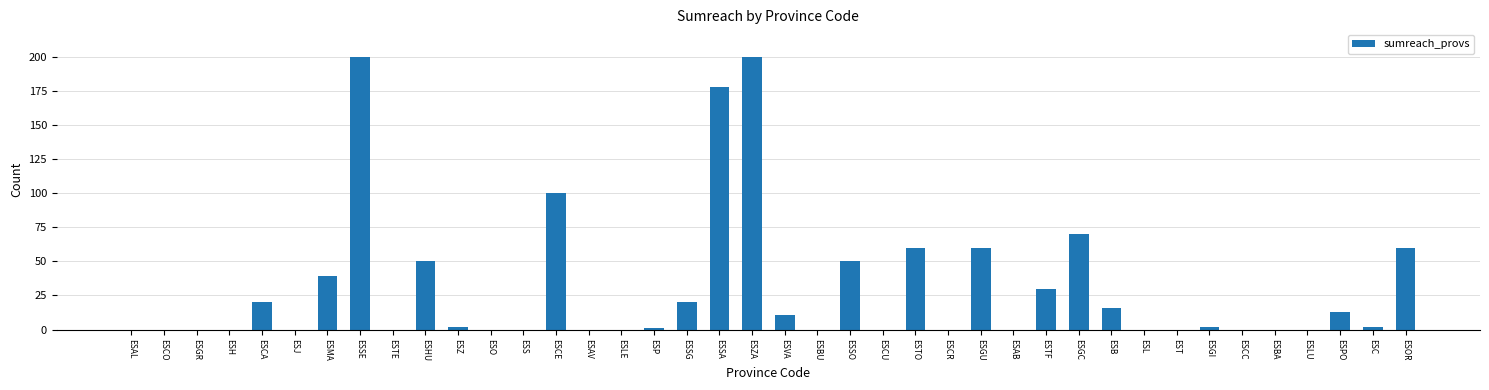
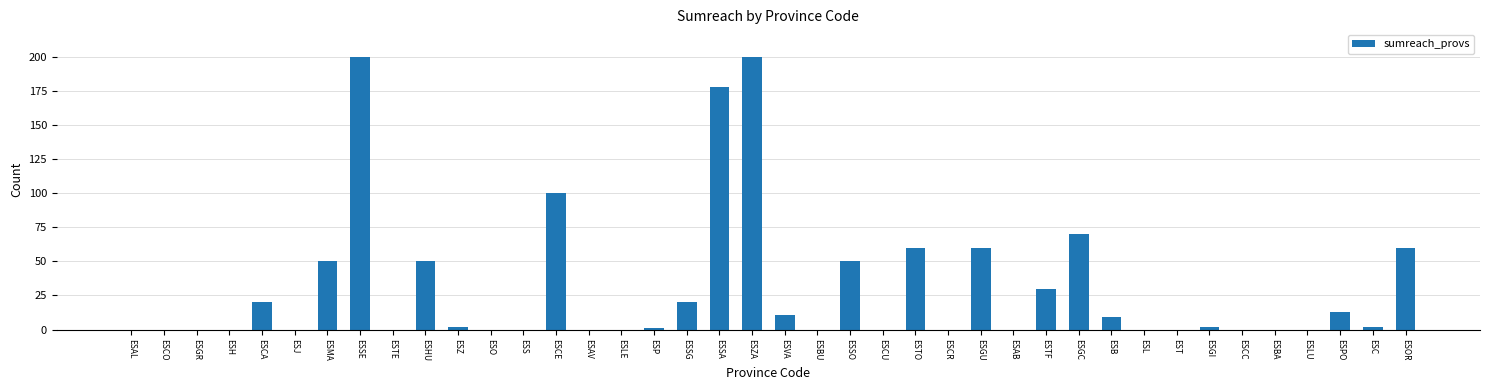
ESMA: 39 -> 50
ESB: 16 -> 9
